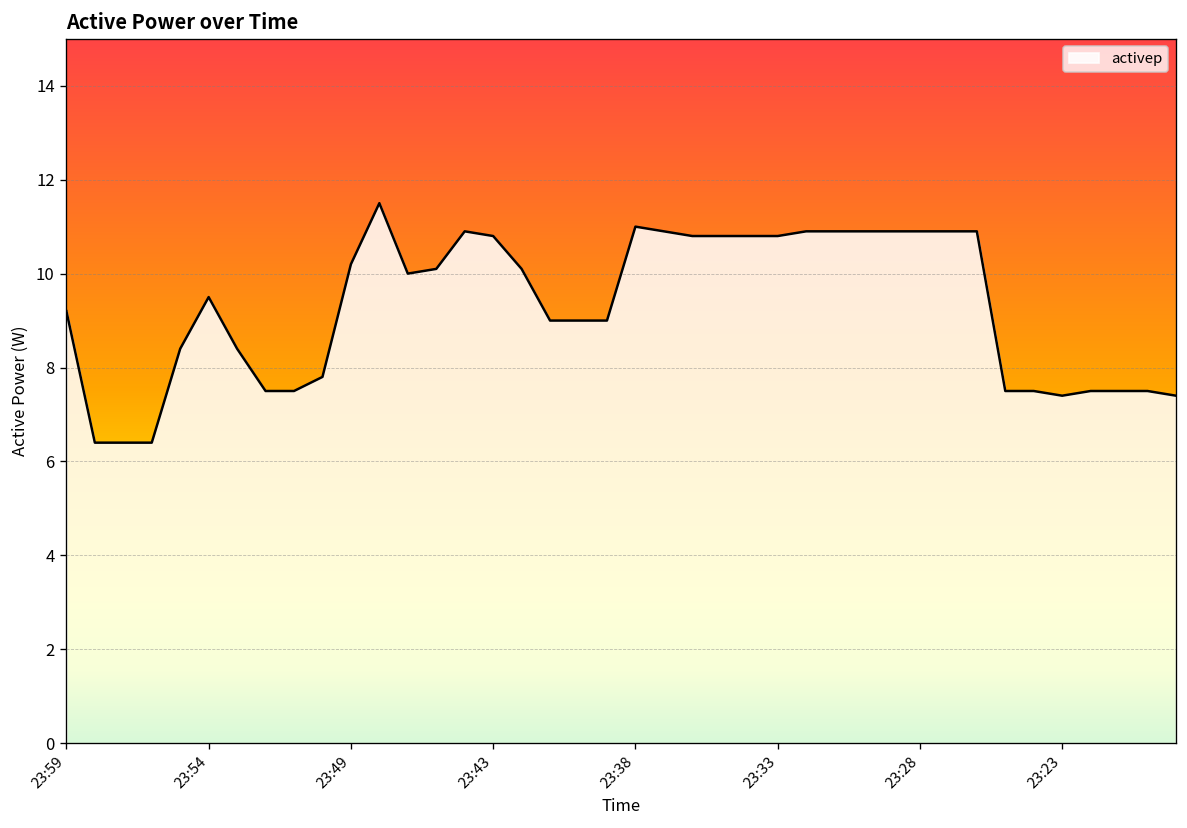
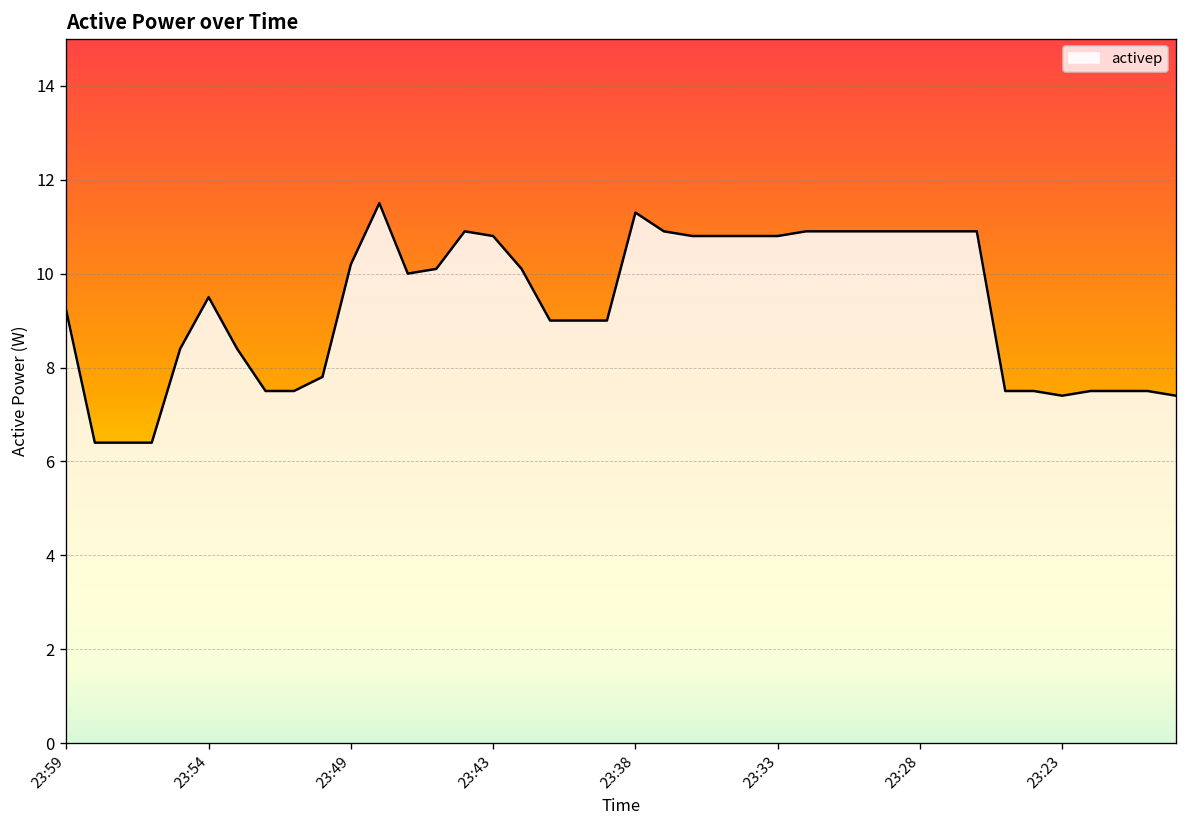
23:38: 11.0 -> 11.3
